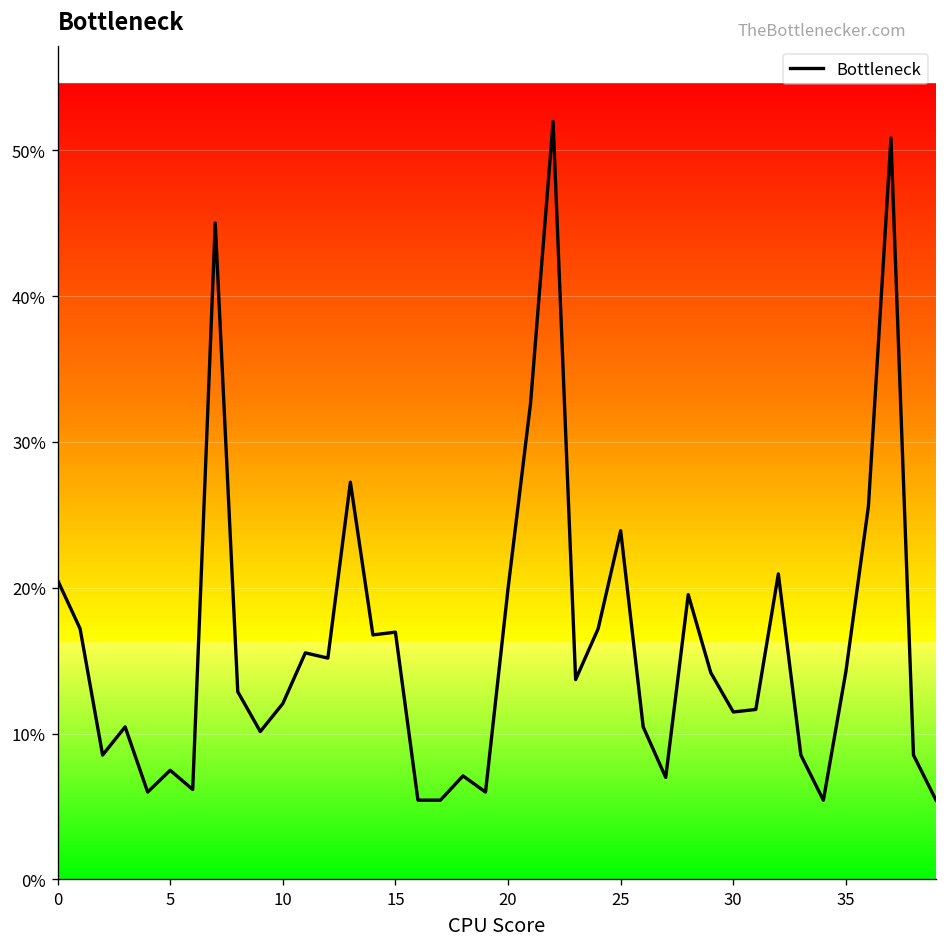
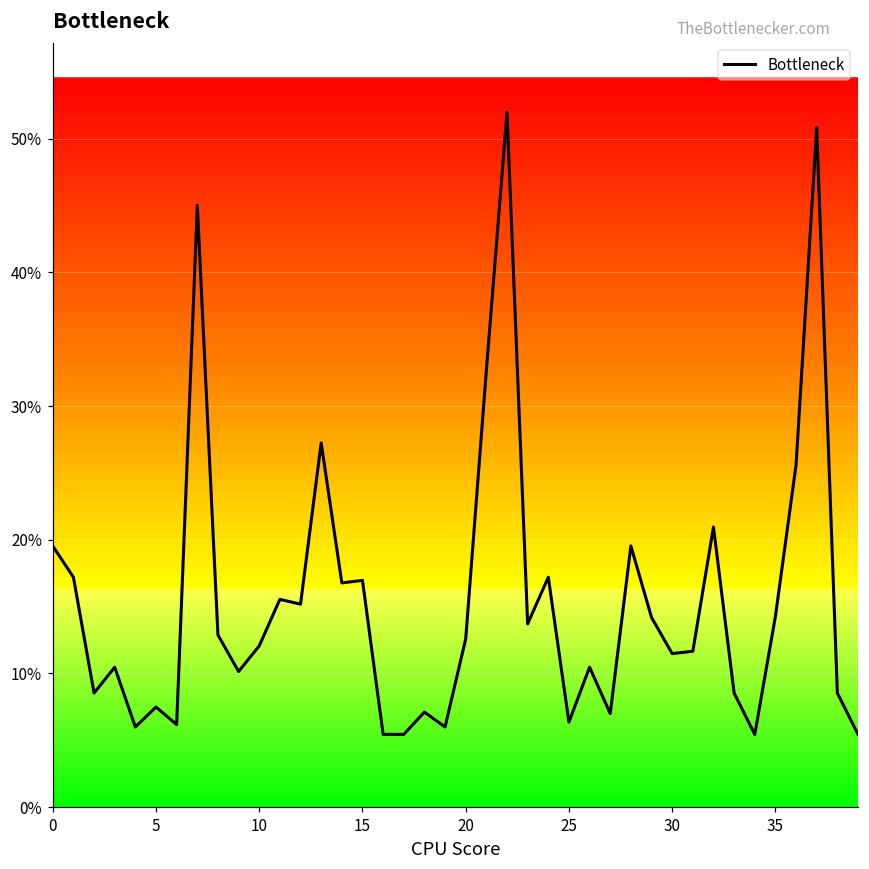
0: 20.5% -> 19.5%
20: 19.9% -> 12.6%
25: 23.9% -> 6.4%
